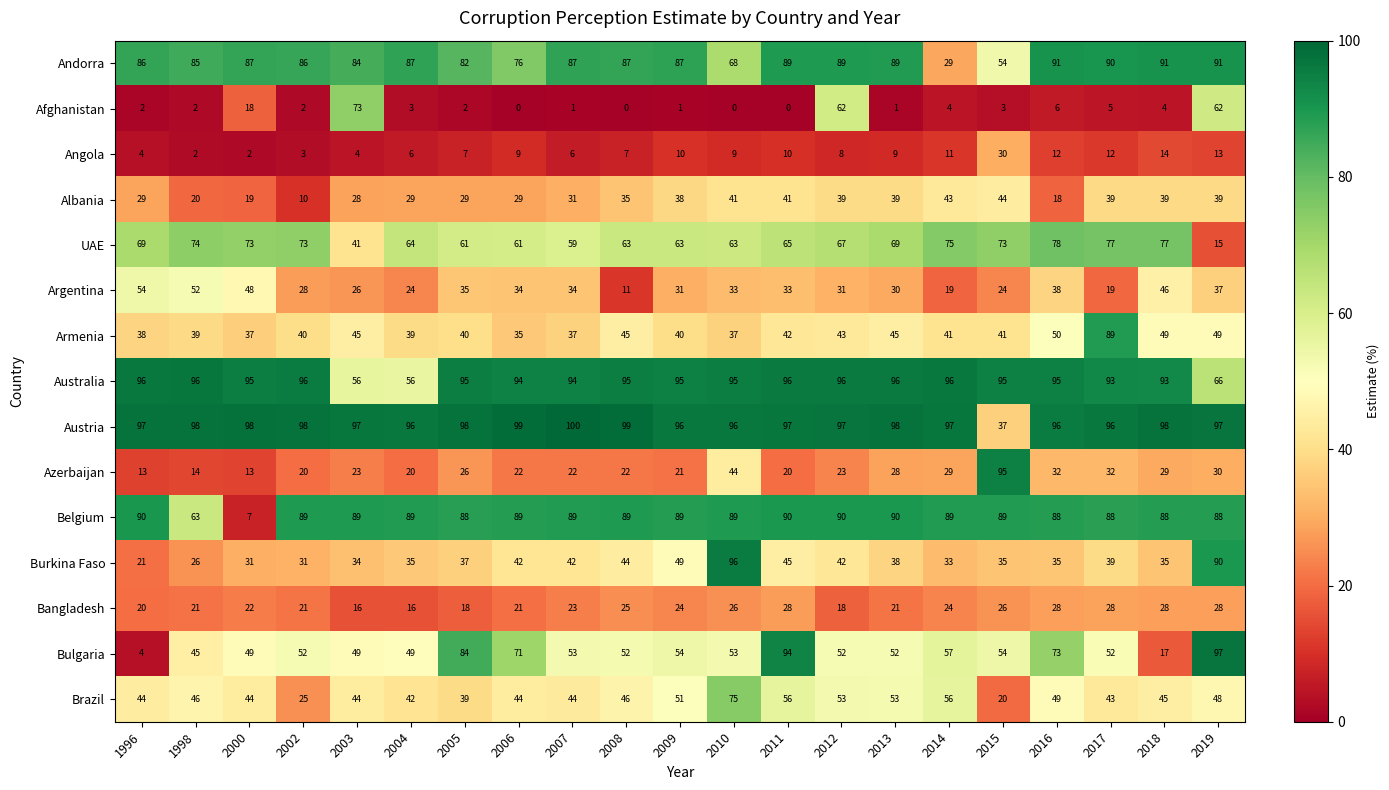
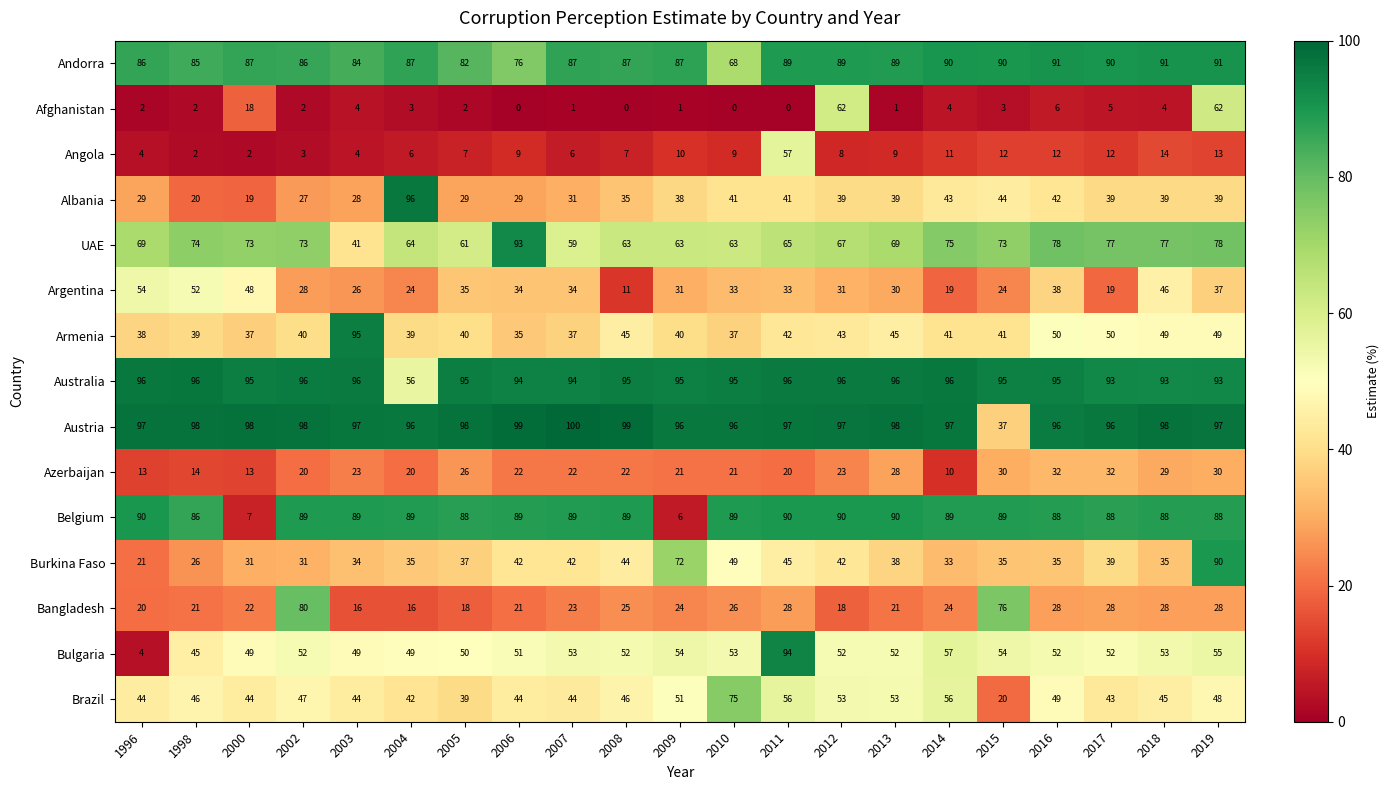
Andorra, 2014: 29 -> 90
Andorra, 2015: 54 -> 90
Afghanistan, 2003: 73 -> 4
Angola, 2011: 10 -> 57
Angola, 2015: 30 -> 12
Albania, 2002: 10 -> 27
Albania, 2004: 29 -> 96
Albania, 2016: 18 -> 42
UAE, 2006: 61 -> 93
UAE, 2019: 15 -> 78
Armenia, 2003: 45 -> 95
Armenia, 2017: 89 -> 50
Australia, 2003: 56 -> 96
Australia, 2019: 66 -> 93
Azerbaijan, 2010: 44 -> 21
Azerbaijan, 2014: 29 -> 10
Azerbaijan, 2015: 95 -> 30
Belgium, 1998: 63 -> 86
Belgium, 2009: 89 -> 6
Burkina Faso, 2009: 49 -> 72
Burkina Faso, 2010: 96 -> 49
Bangladesh, 2002: 21 -> 80
Bangladesh, 2015: 26 -> 76
Bulgaria, 2005: 84 -> 50
Bulgaria, 2006: 71 -> 51
Bulgaria, 2016: 73 -> 52
Bulgaria, 2018: 17 -> 53
Bulgaria, 2019: 97 -> 55
Brazil, 2002: 25 -> 47
